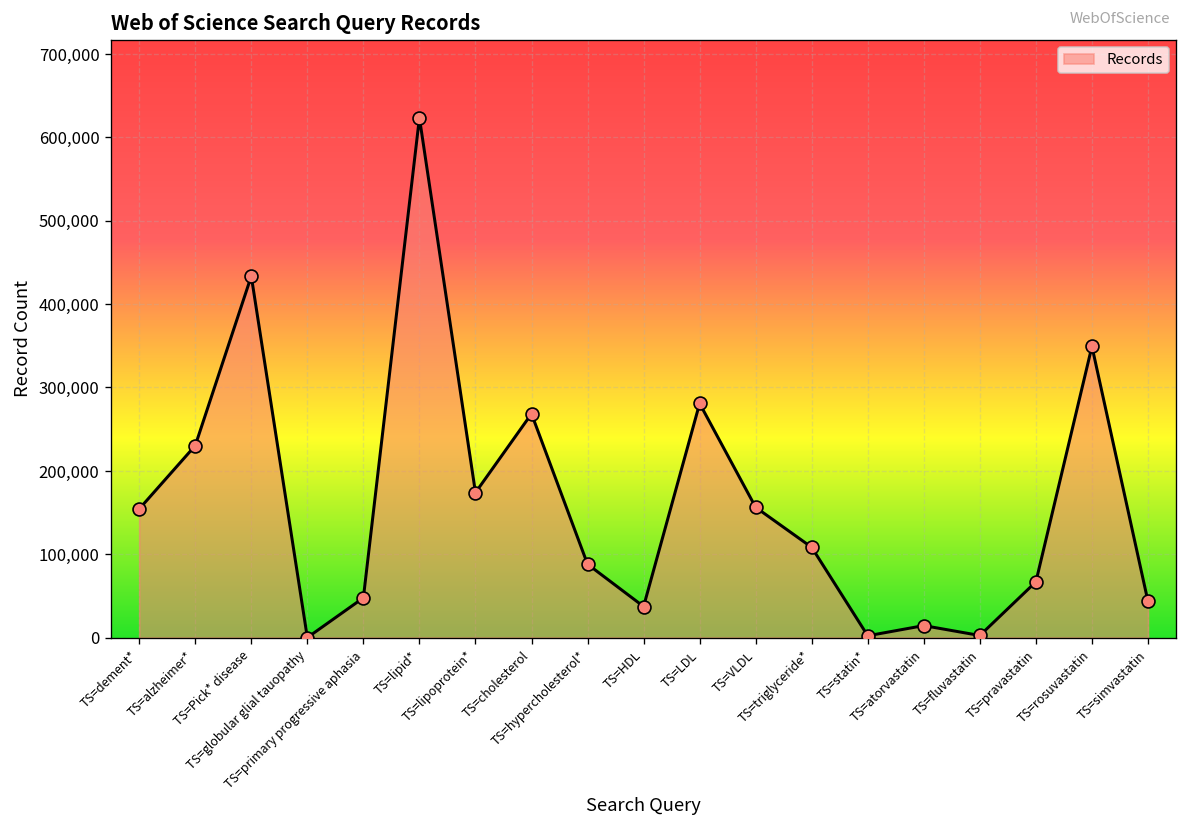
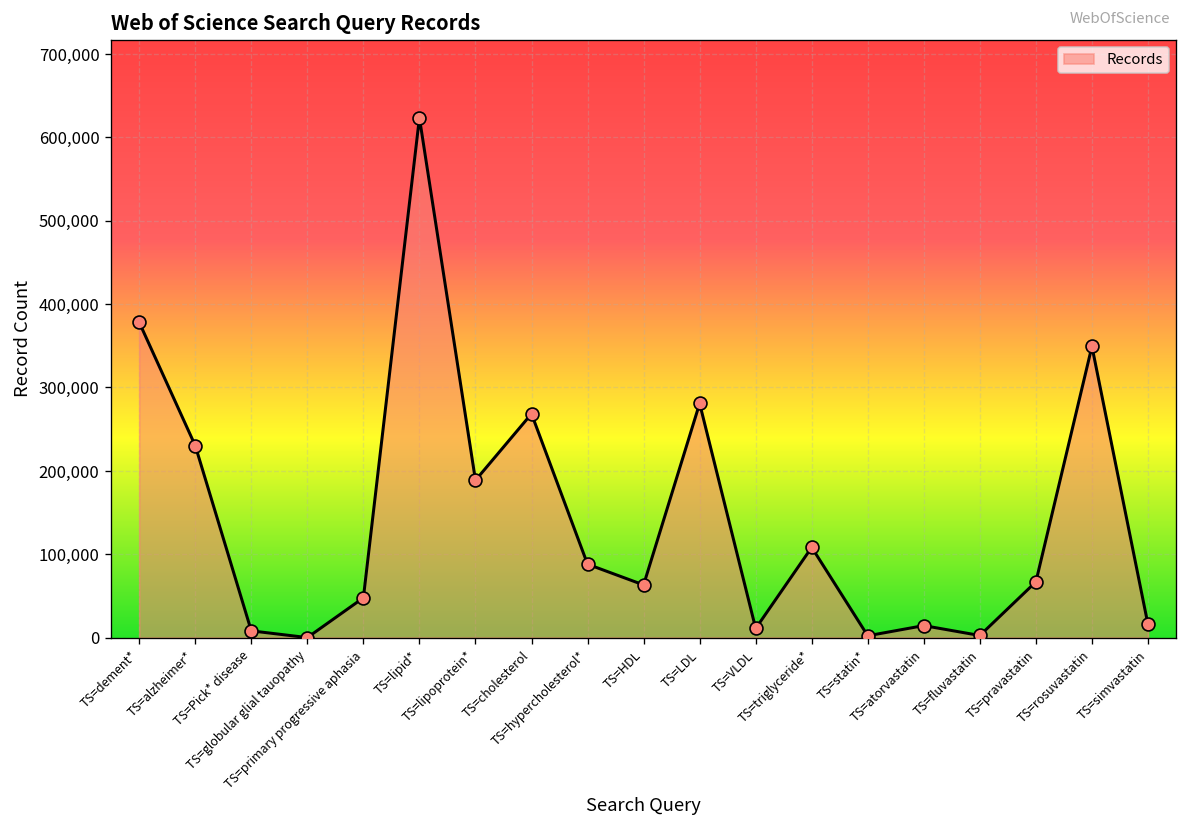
TS=dement*: 150,000 -> 380,000
TS=Pick* disease: 430,000 -> 10,000
TS=lipoprotein*: 170,000 -> 190,000
TS=HDL: 40,000 -> 60,000
TS=VLDL: 160,000 -> 10,000
TS=simvastatin: 40,000 -> 20,000
